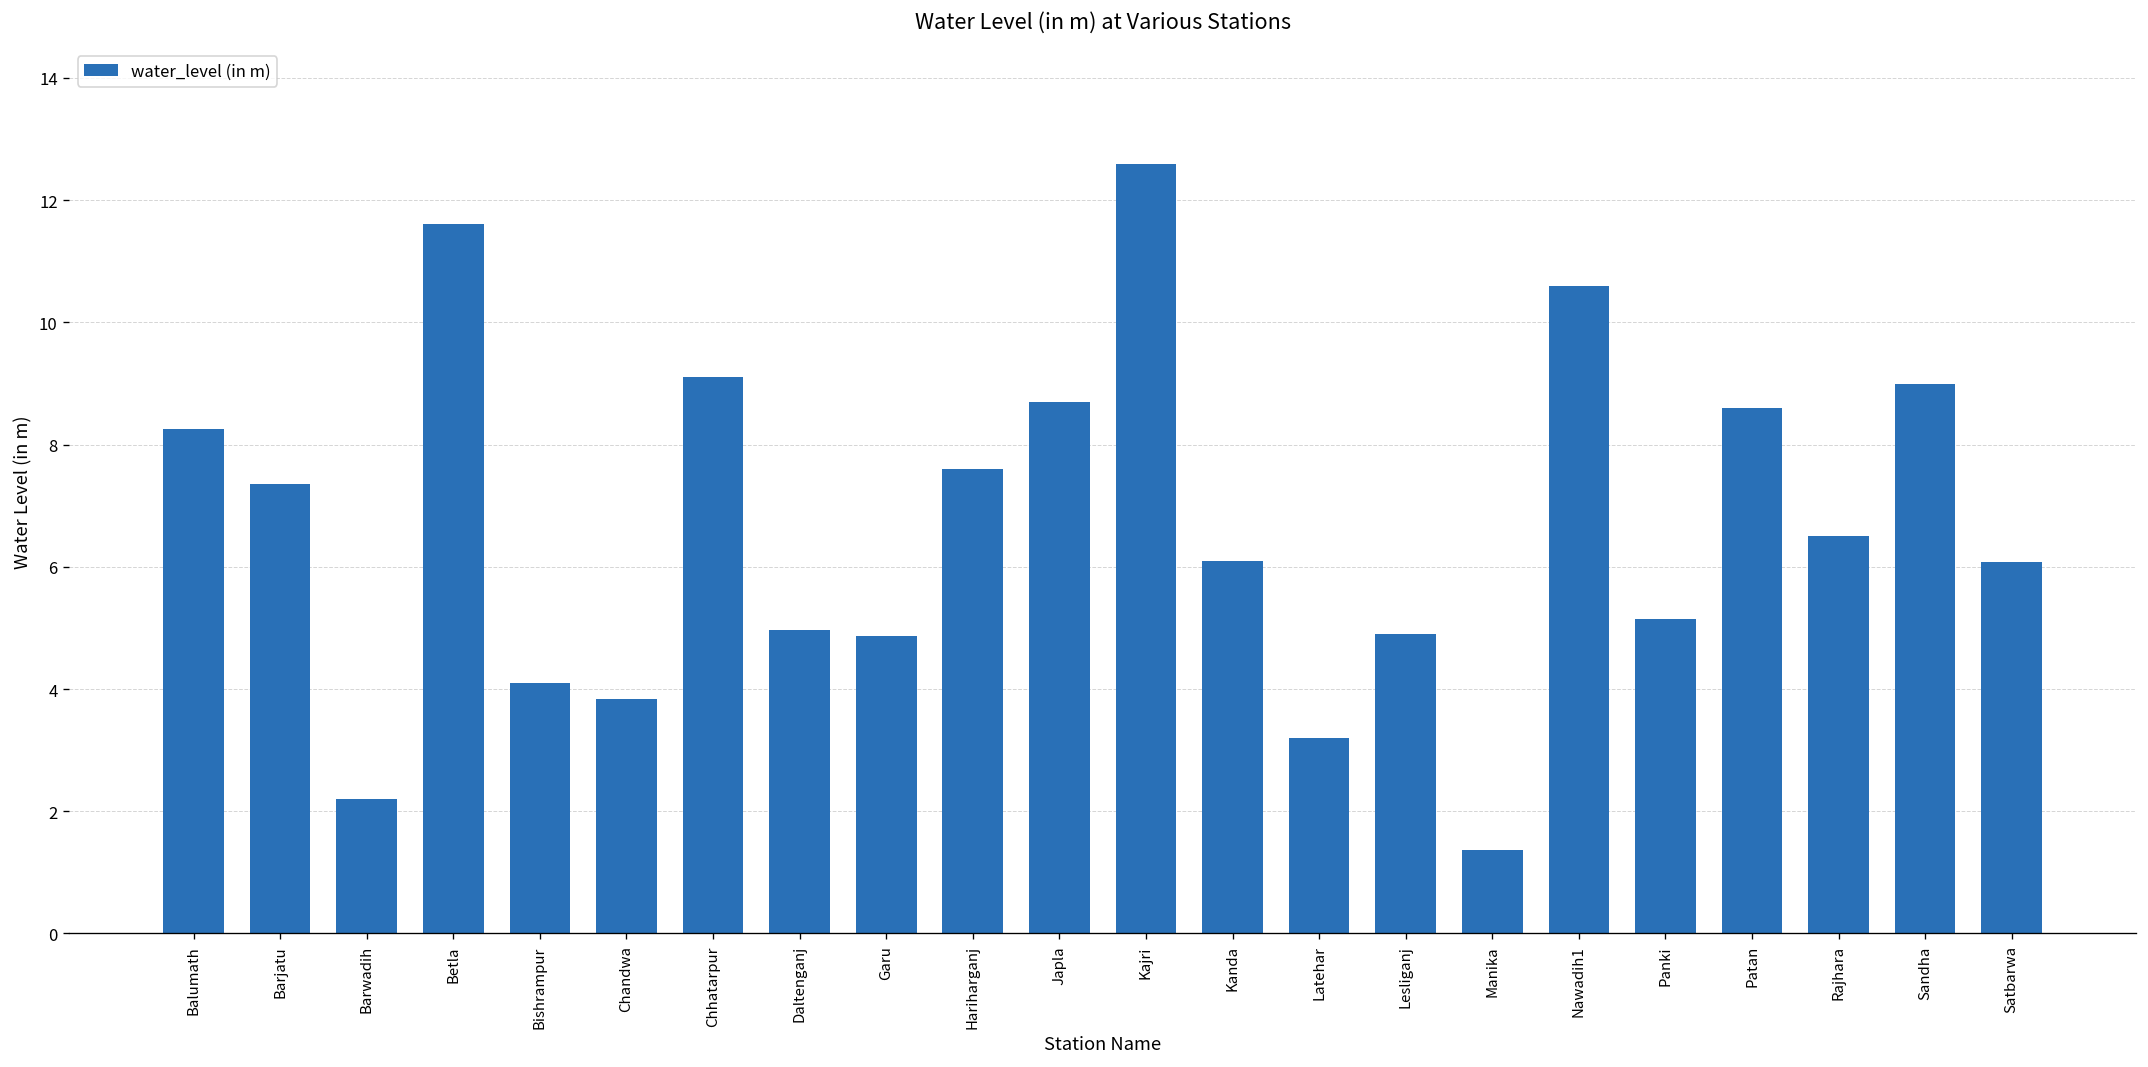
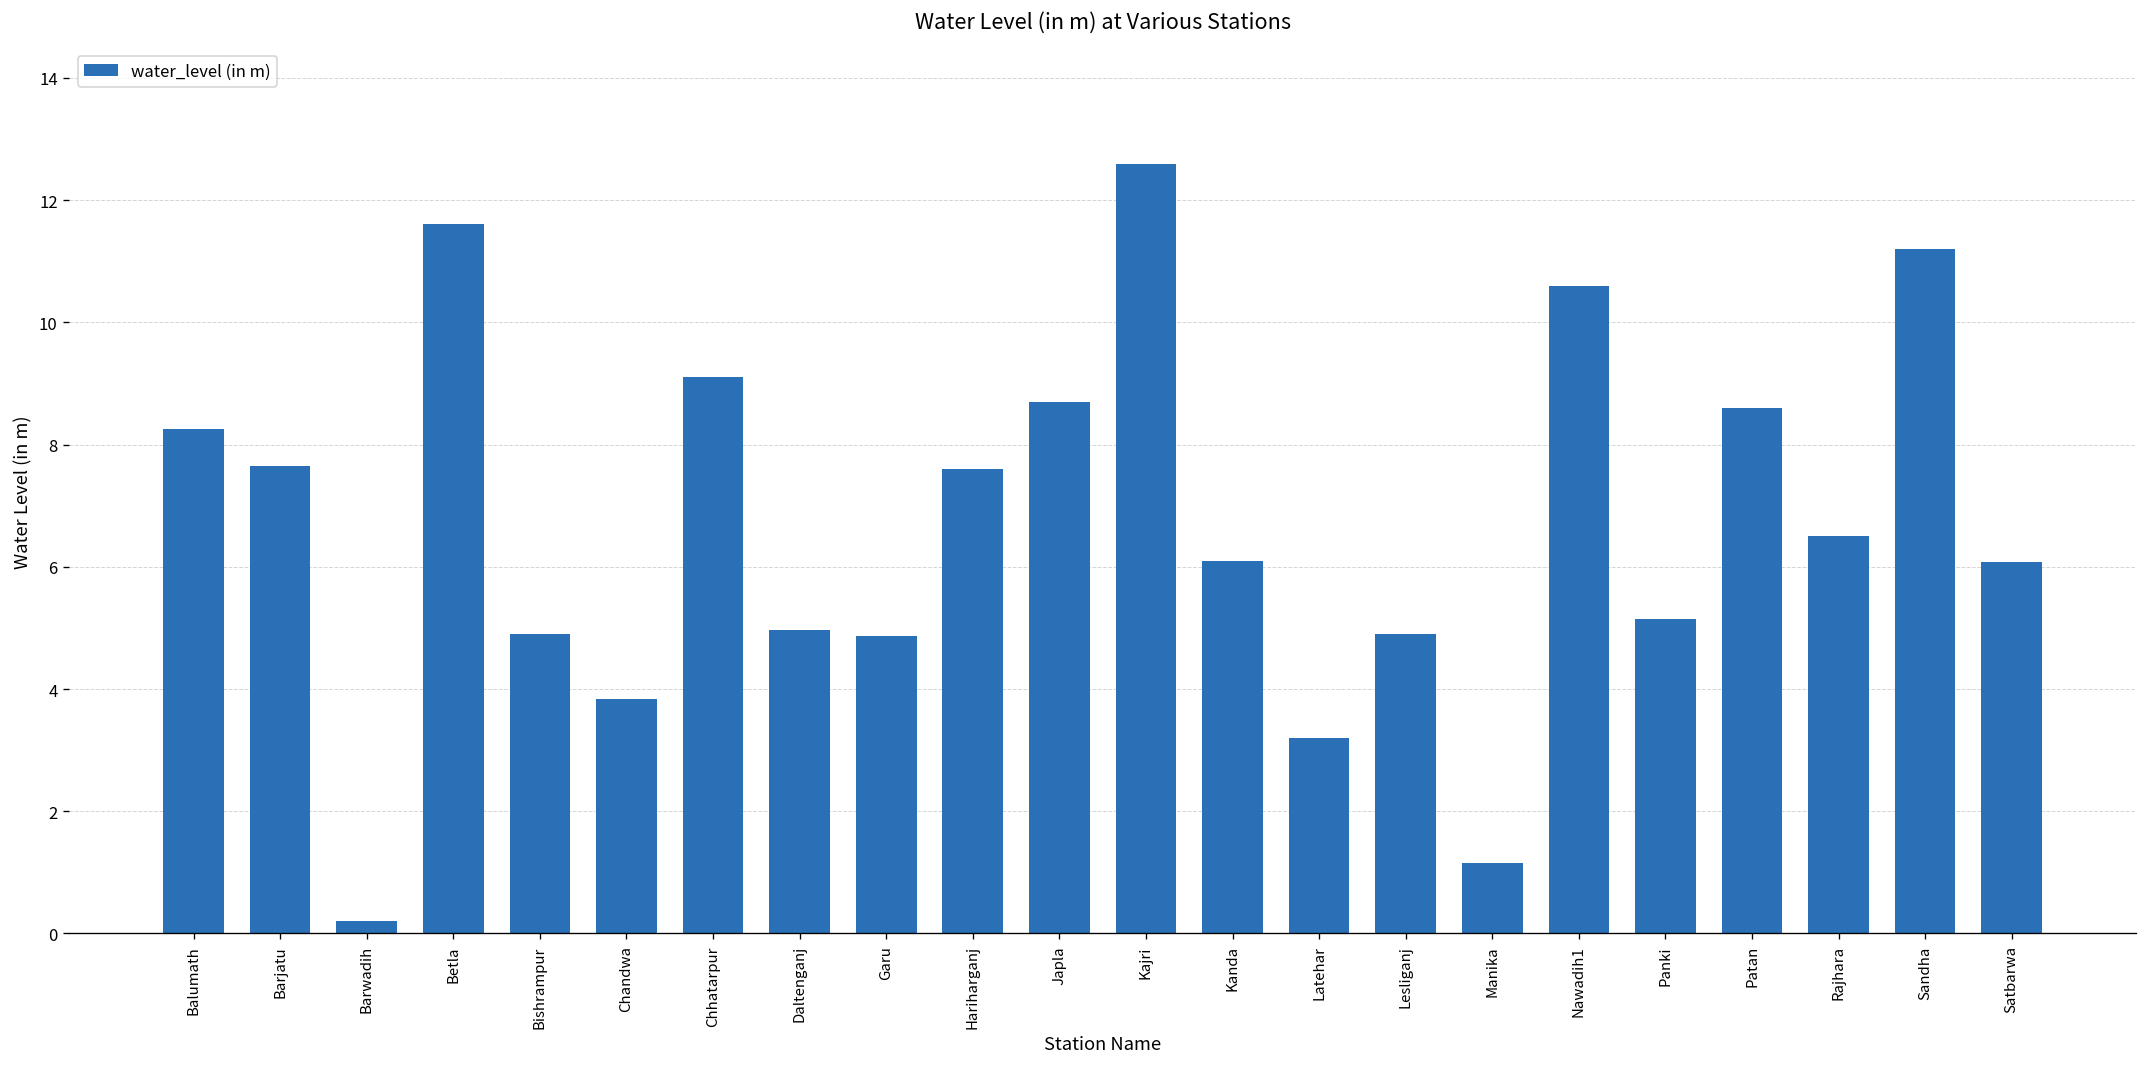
Barjatu: 7.4 -> 7.7
Barwadih: 2.2 -> 0.2
Bishrampur: 4.1 -> 4.9
Manika: 1.4 -> 1.2
Sandha: 9.0 -> 11.2
